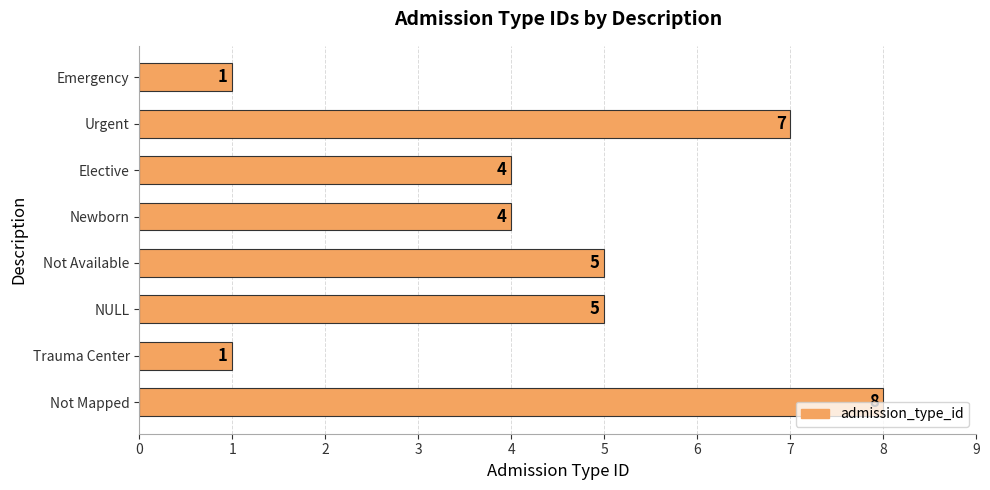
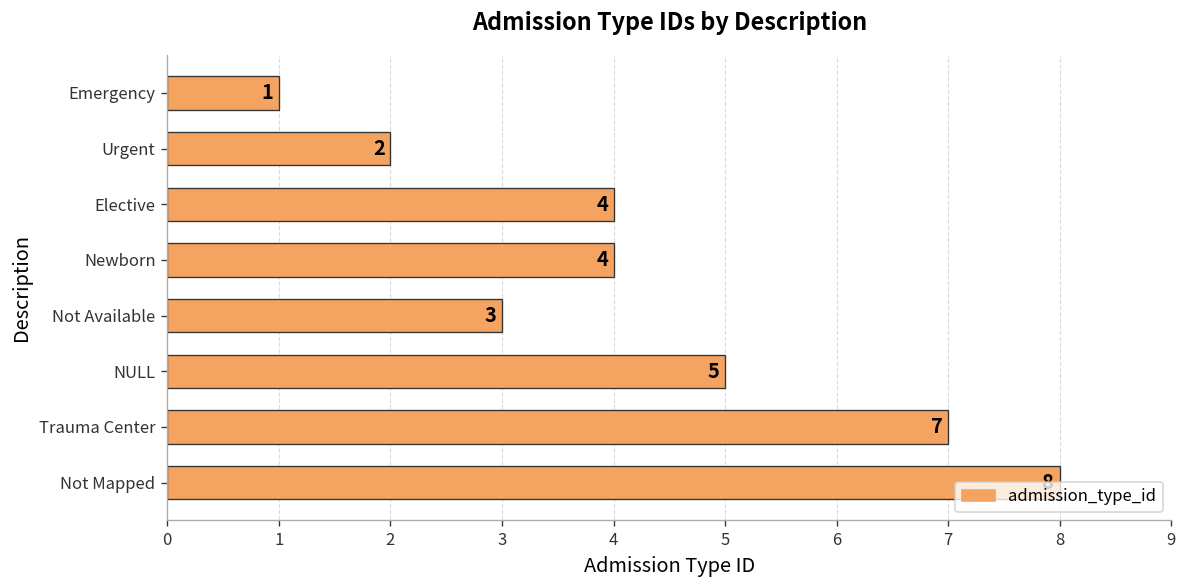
Urgent: 7 -> 2
Not Available: 5 -> 3
Trauma Center: 1 -> 7
